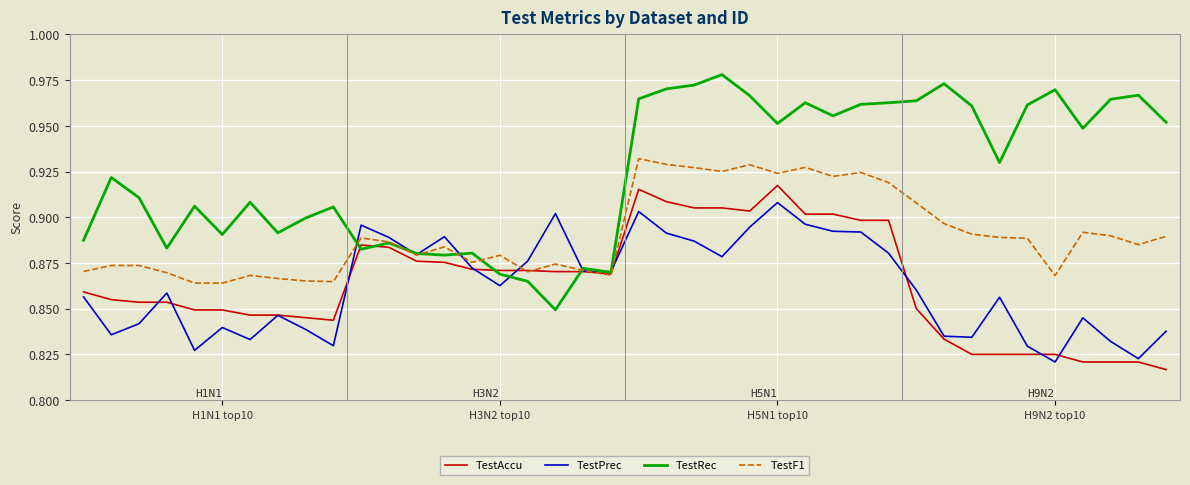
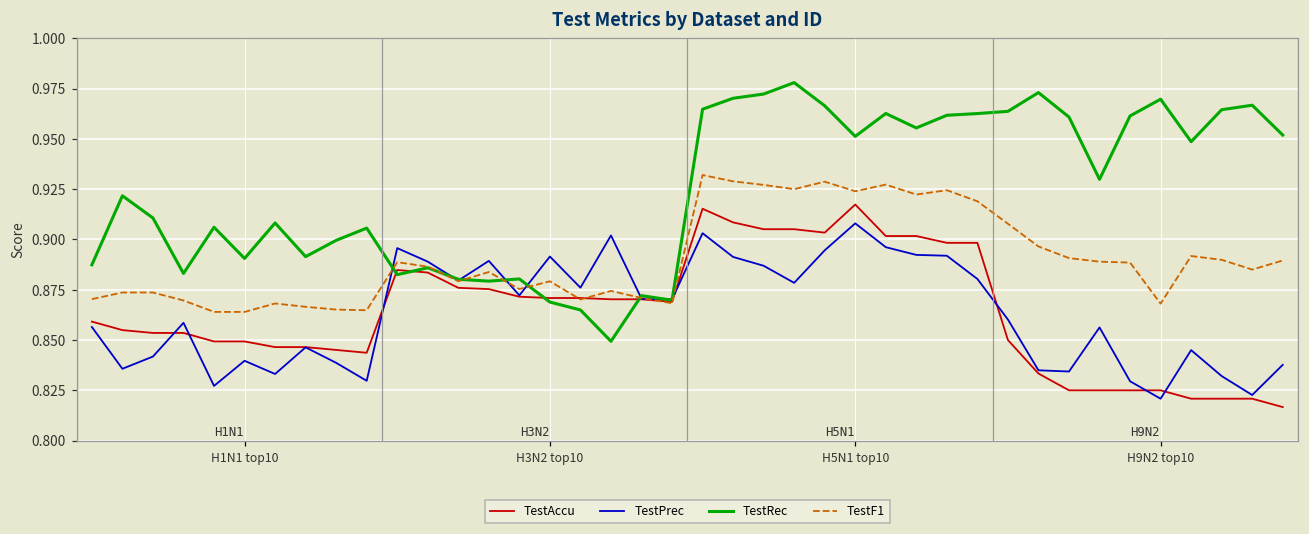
TestPrec, H3N2 top10: 0.863 -> 0.892
